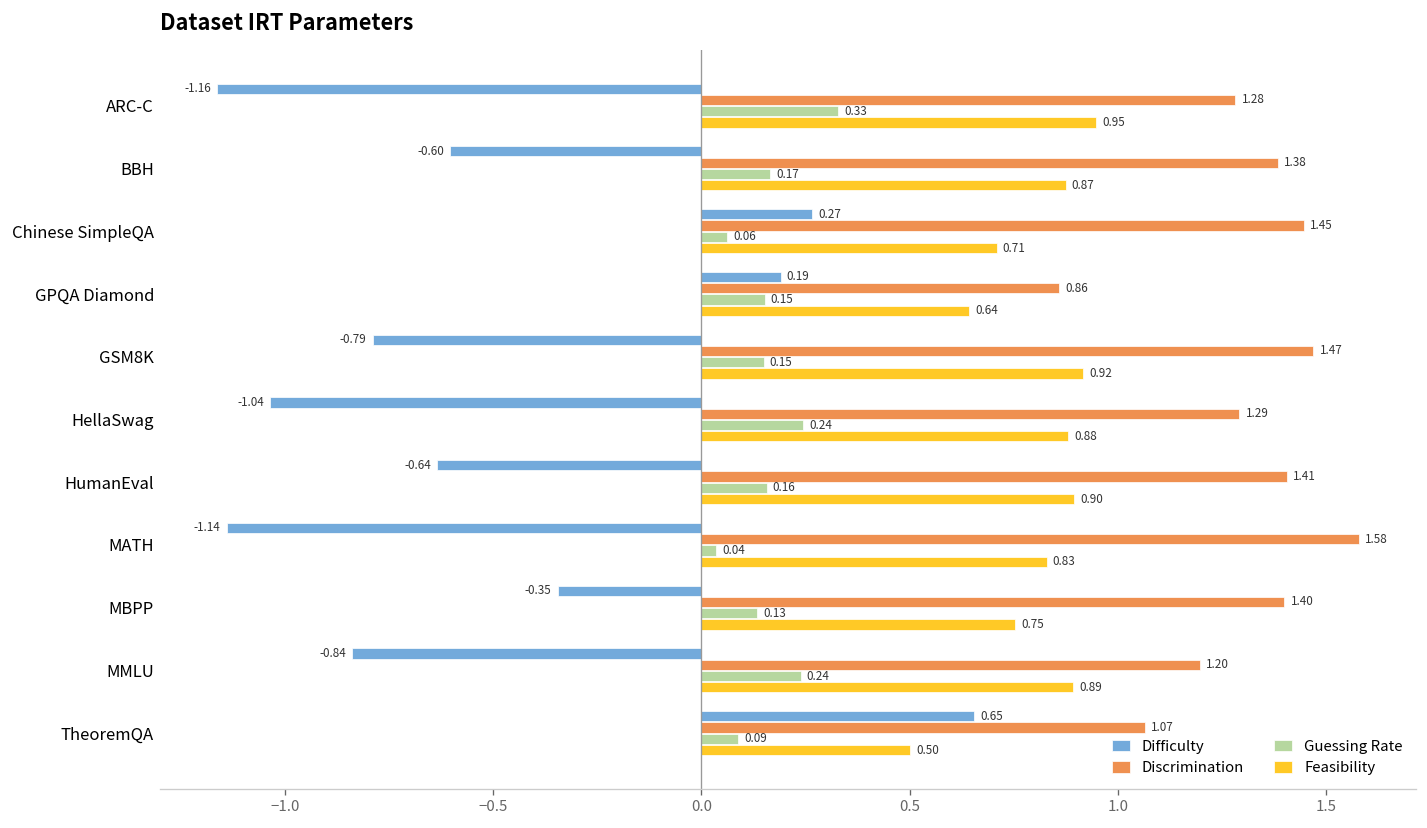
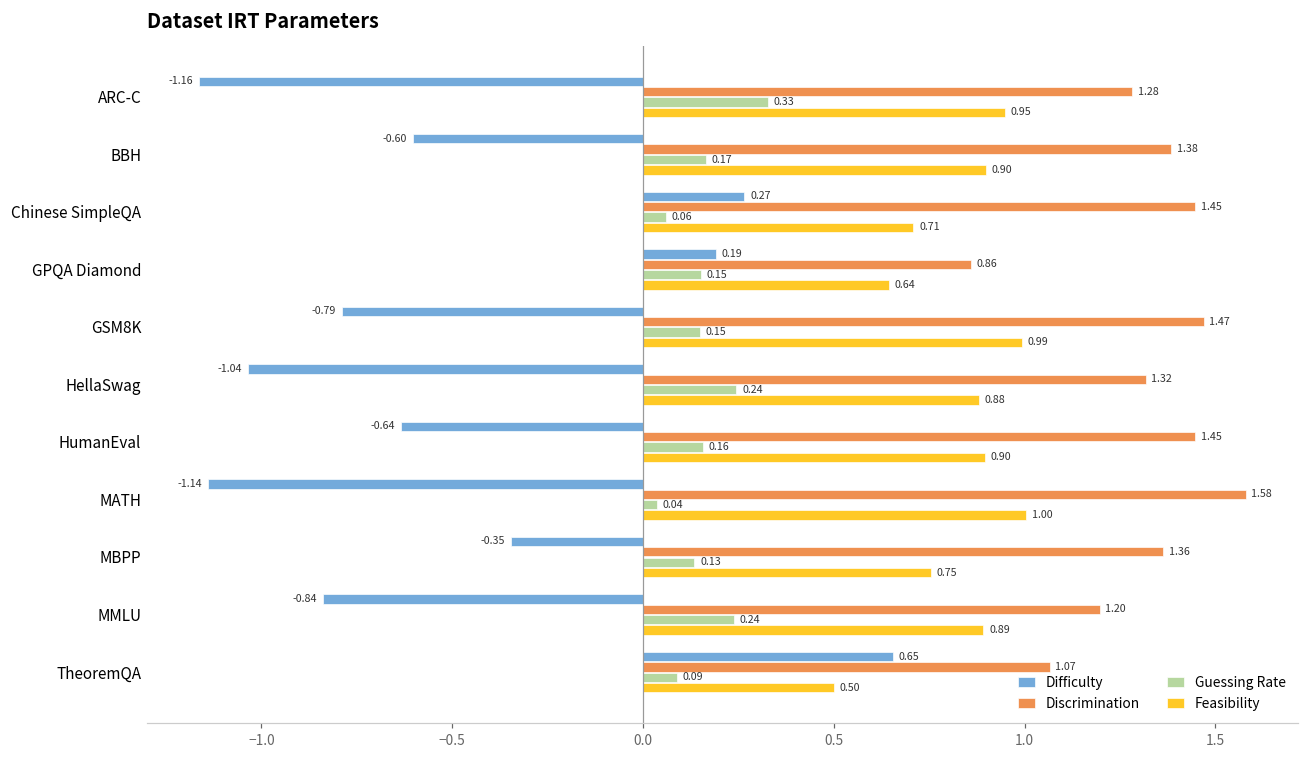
Feasibility, BBH: 0.87 -> 0.90
Feasibility, GSM8K: 0.92 -> 0.99
Discrimination, HellaSwag: 1.29 -> 1.32
Discrimination, HumanEval: 1.41 -> 1.45
Feasibility, MATH: 0.83 -> 1.00
Discrimination, MBPP: 1.40 -> 1.36
